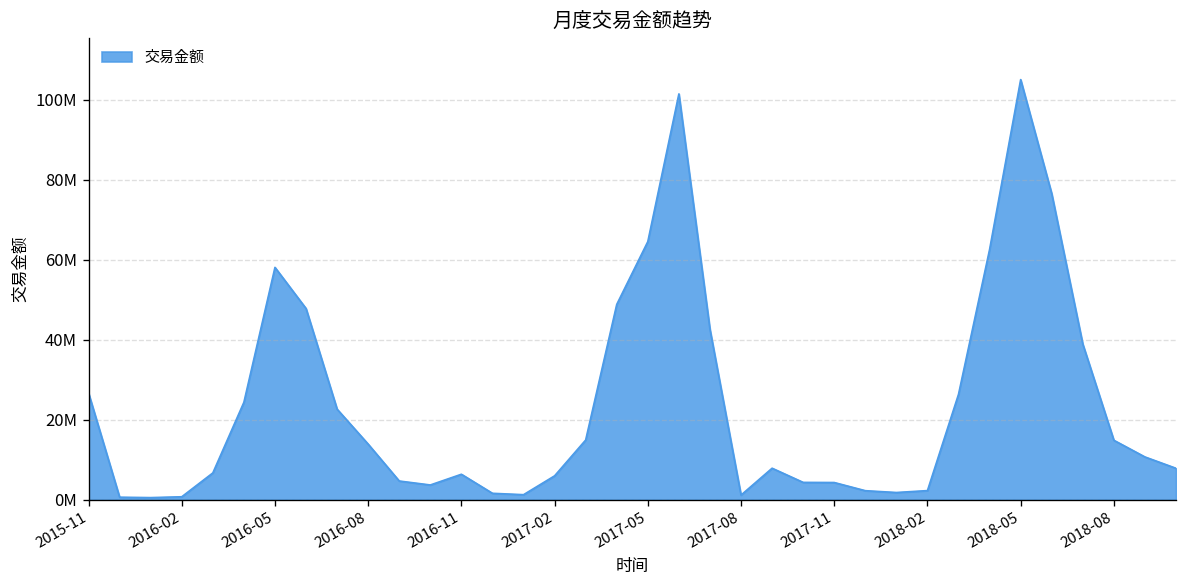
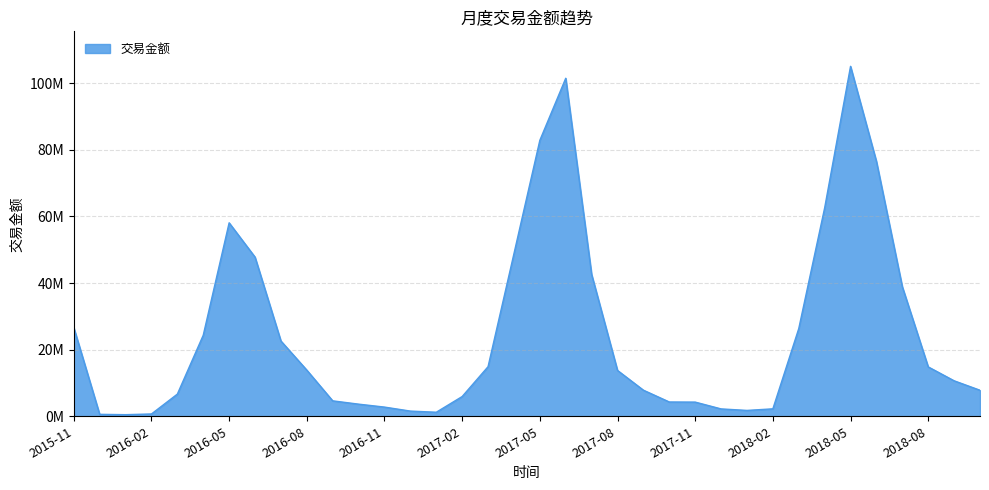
2016-11: 6000000 -> 3000000
2017-05: 65000000 -> 83000000
2017-08: 1000000 -> 14000000
